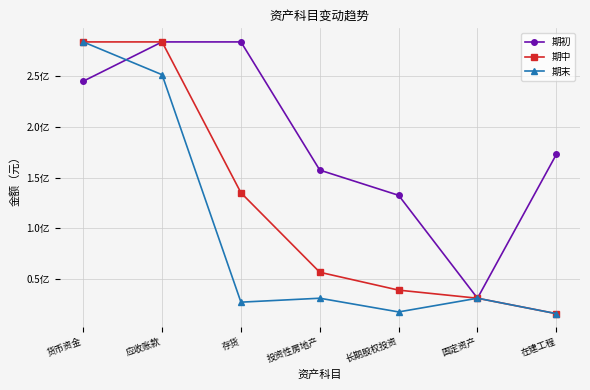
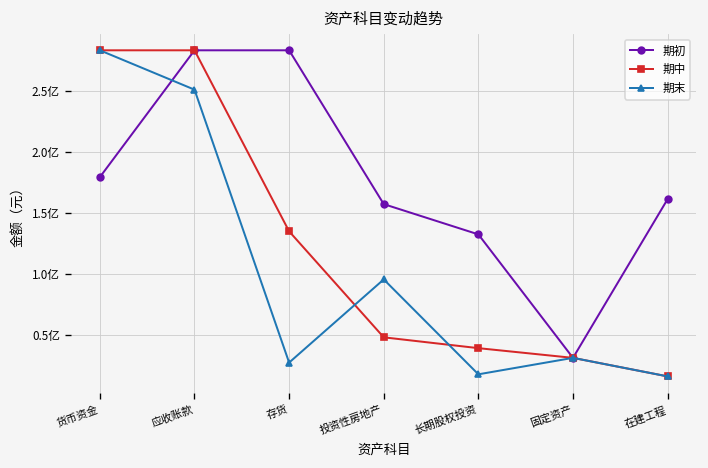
期初, 货币资金: 2.45亿 -> 1.80亿
期中, 投资性房地产: 0.57亿 -> 0.48亿
期末, 投资性房地产: 0.31亿 -> 0.96亿
期初, 在建工程: 1.73亿 -> 1.62亿
